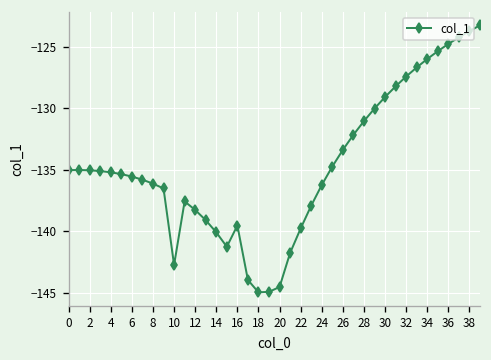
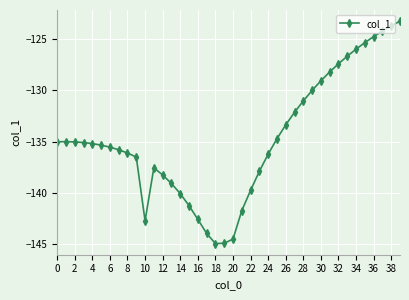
16: -139.5 -> -142.6
